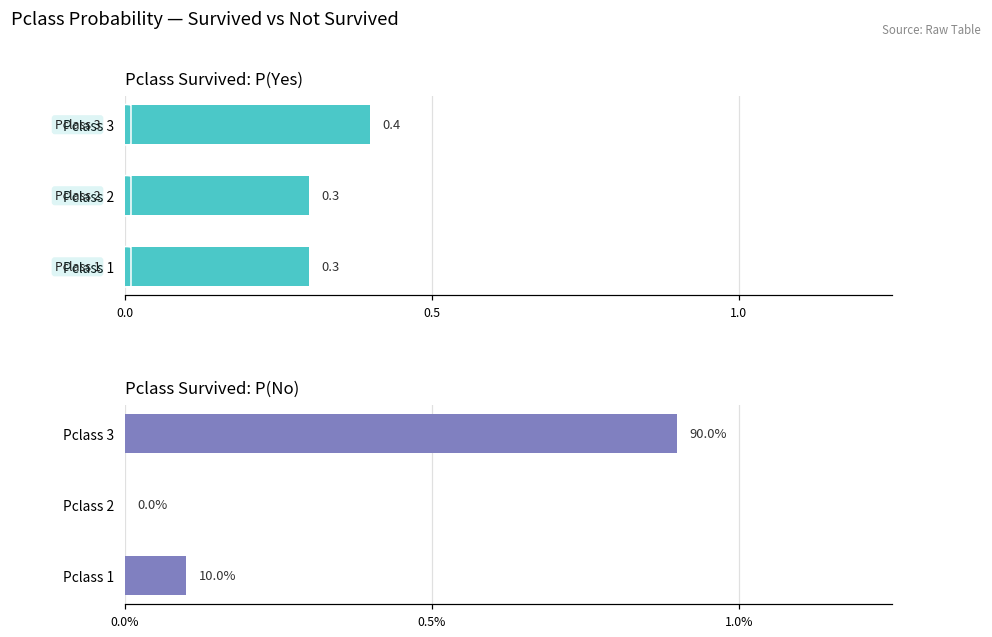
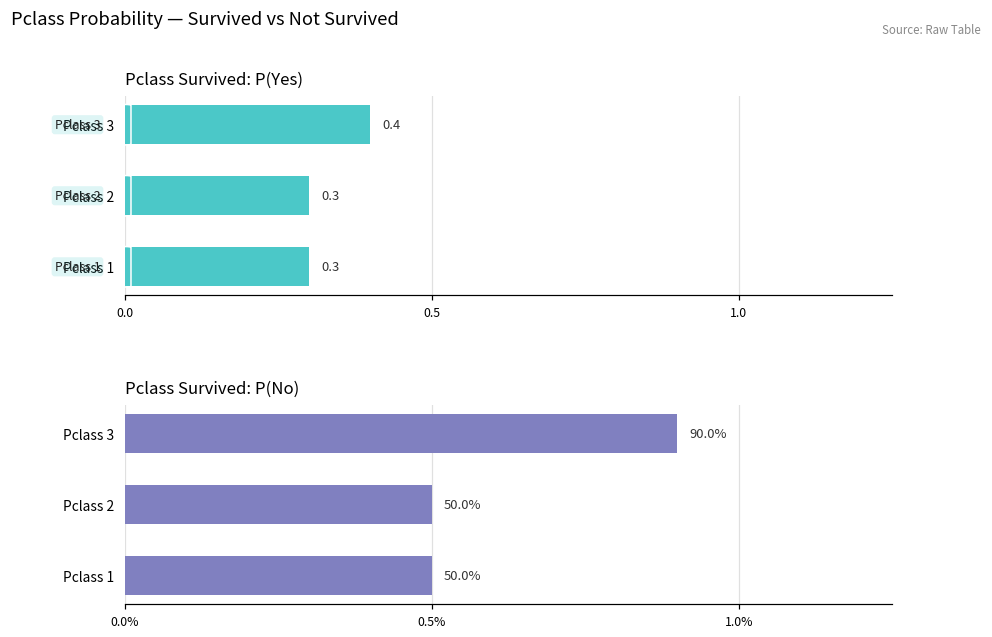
Pclass Survived: P(No), Pclass 2: 0.0% -> 50.0%
Pclass Survived: P(No), Pclass 1: 10.0% -> 50.0%
